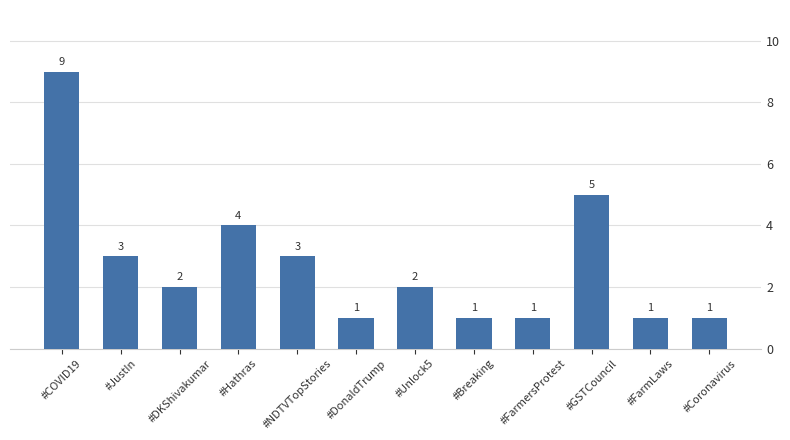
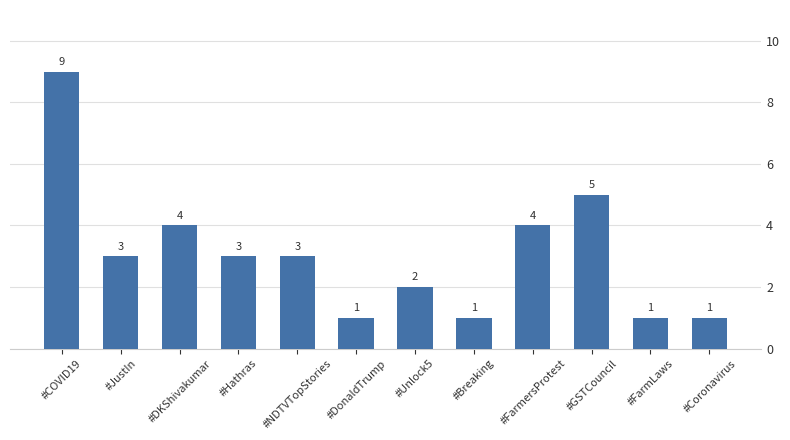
#DKShivakumar: 2 -> 4
#Hathras: 4 -> 3
#FarmersProtest: 1 -> 4
